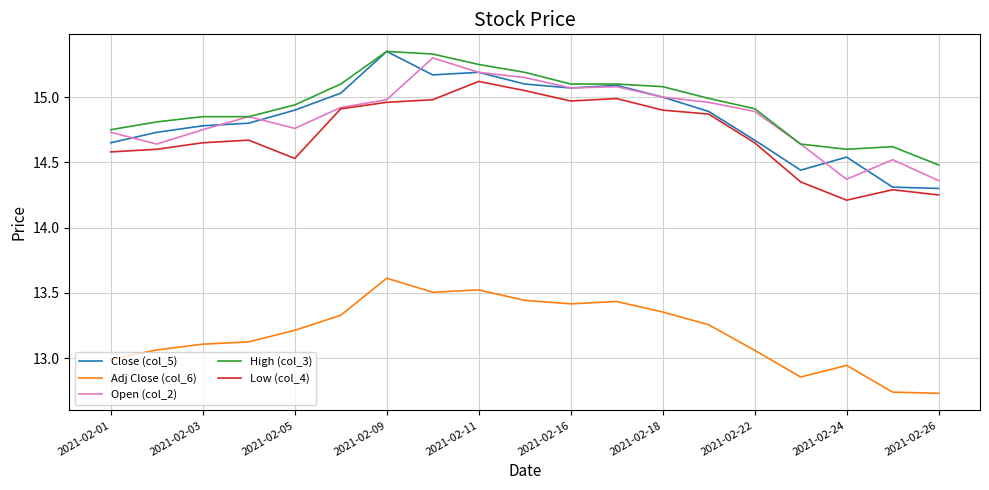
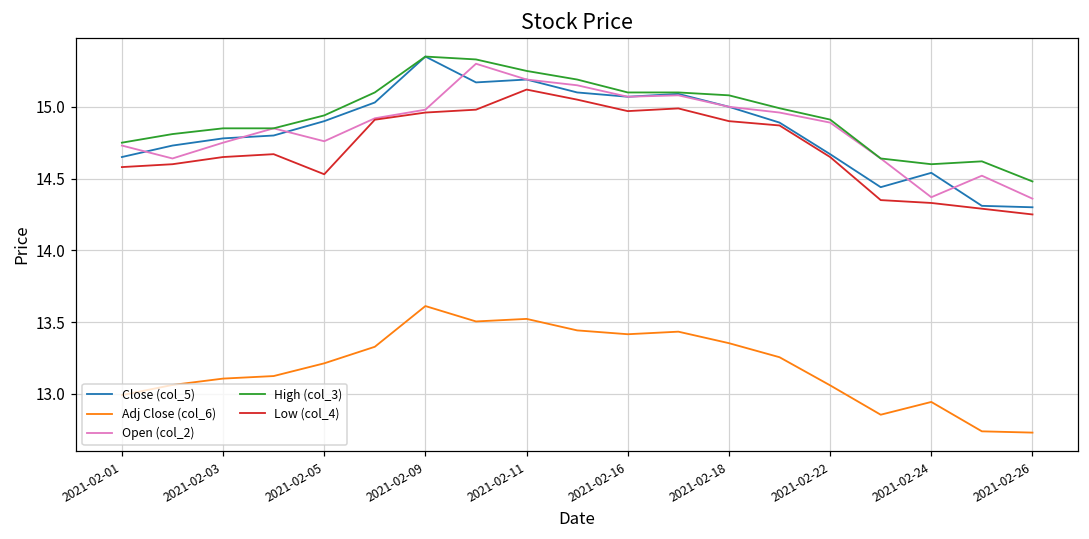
Low (col_4), 2021-02-24: 14.21 -> 14.33
